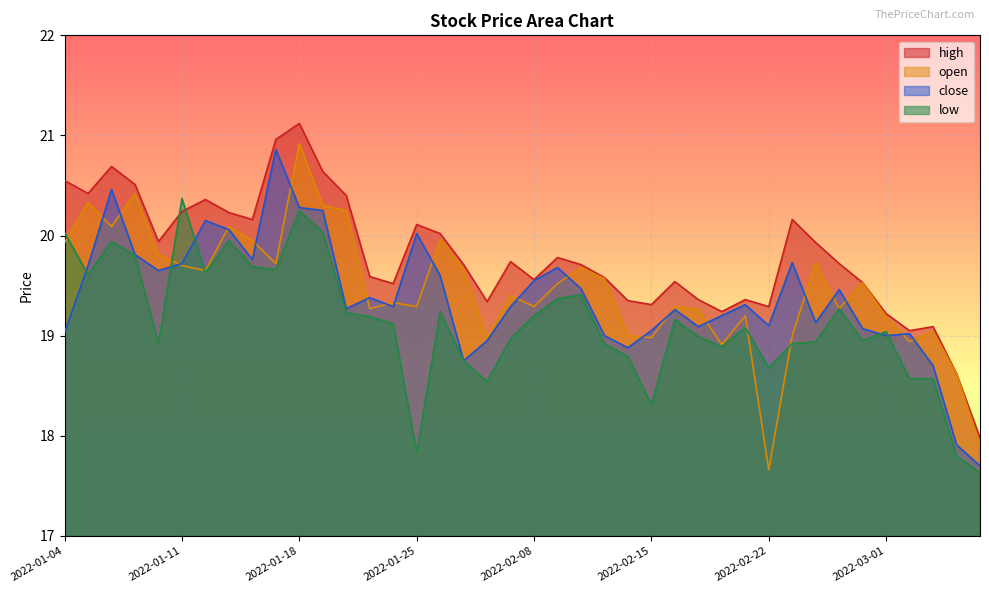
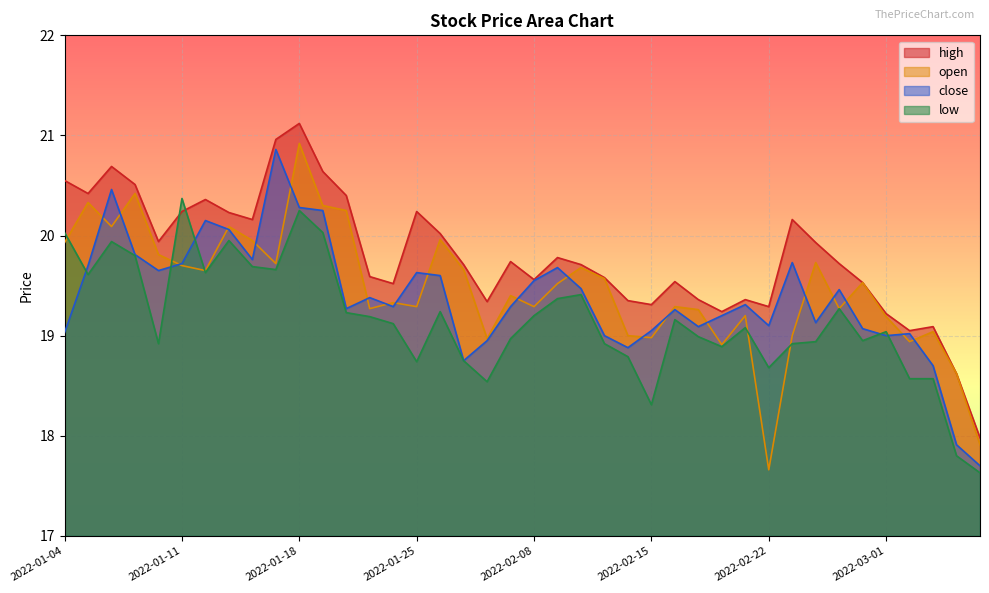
high, 2022-01-25: 20.11 -> 20.24
close, 2022-01-25: 20.02 -> 19.63
low, 2022-01-25: 17.83 -> 18.74
